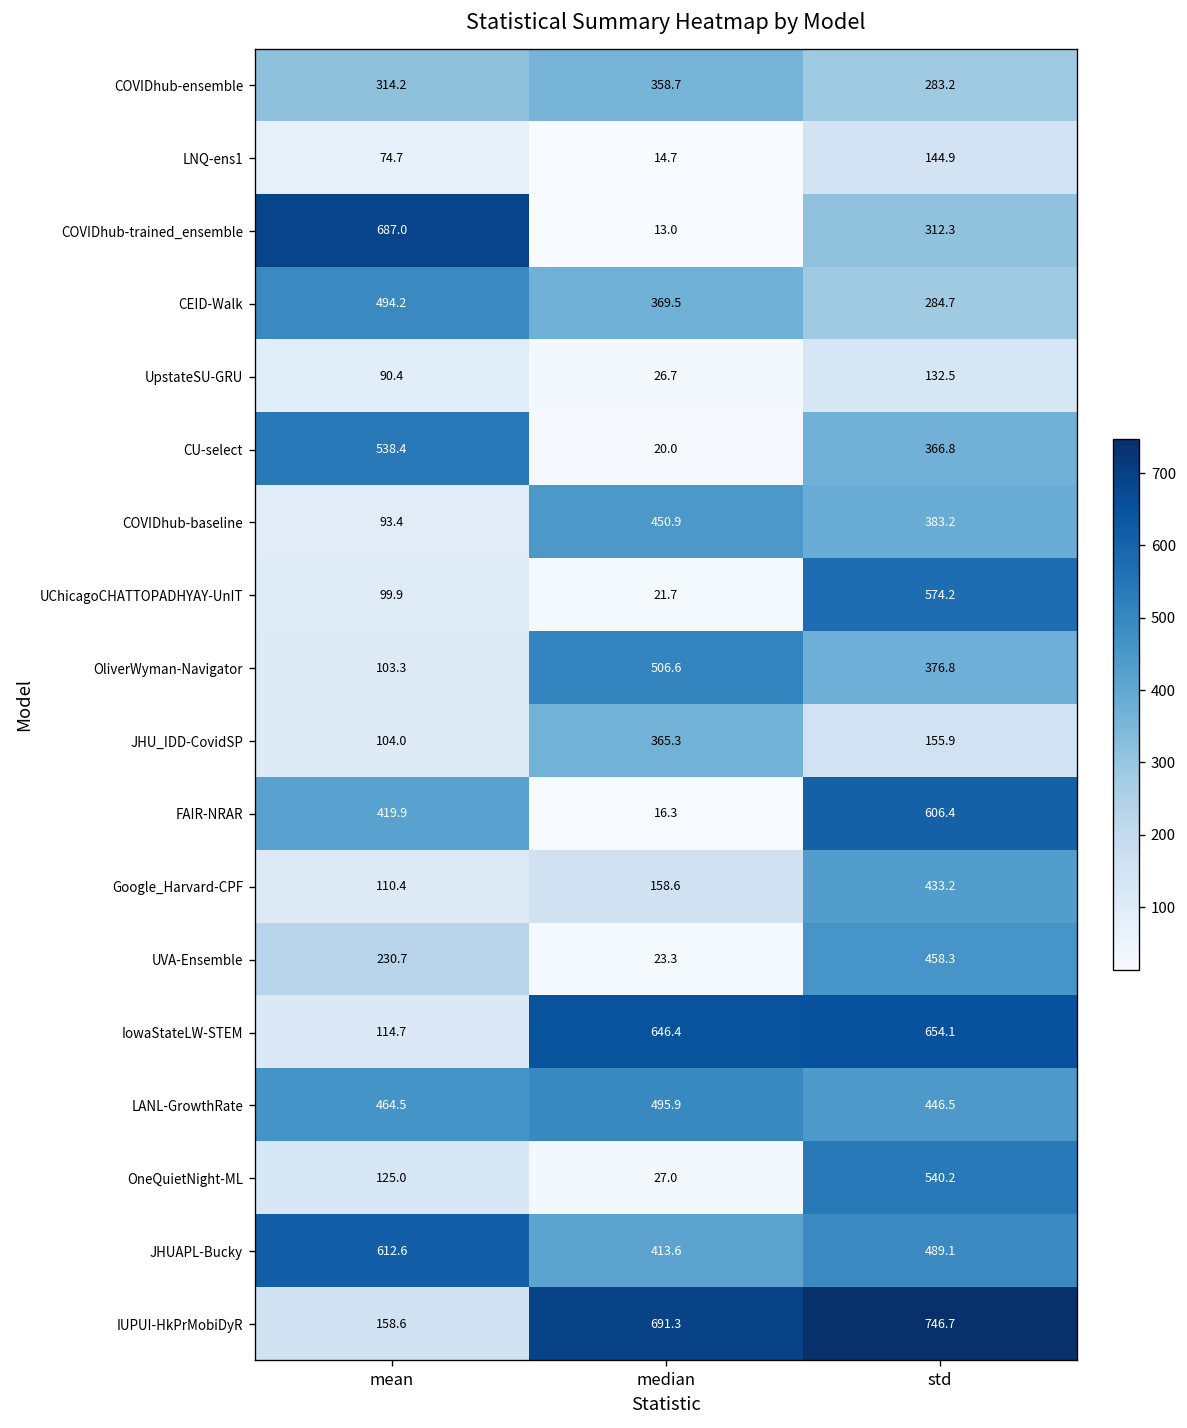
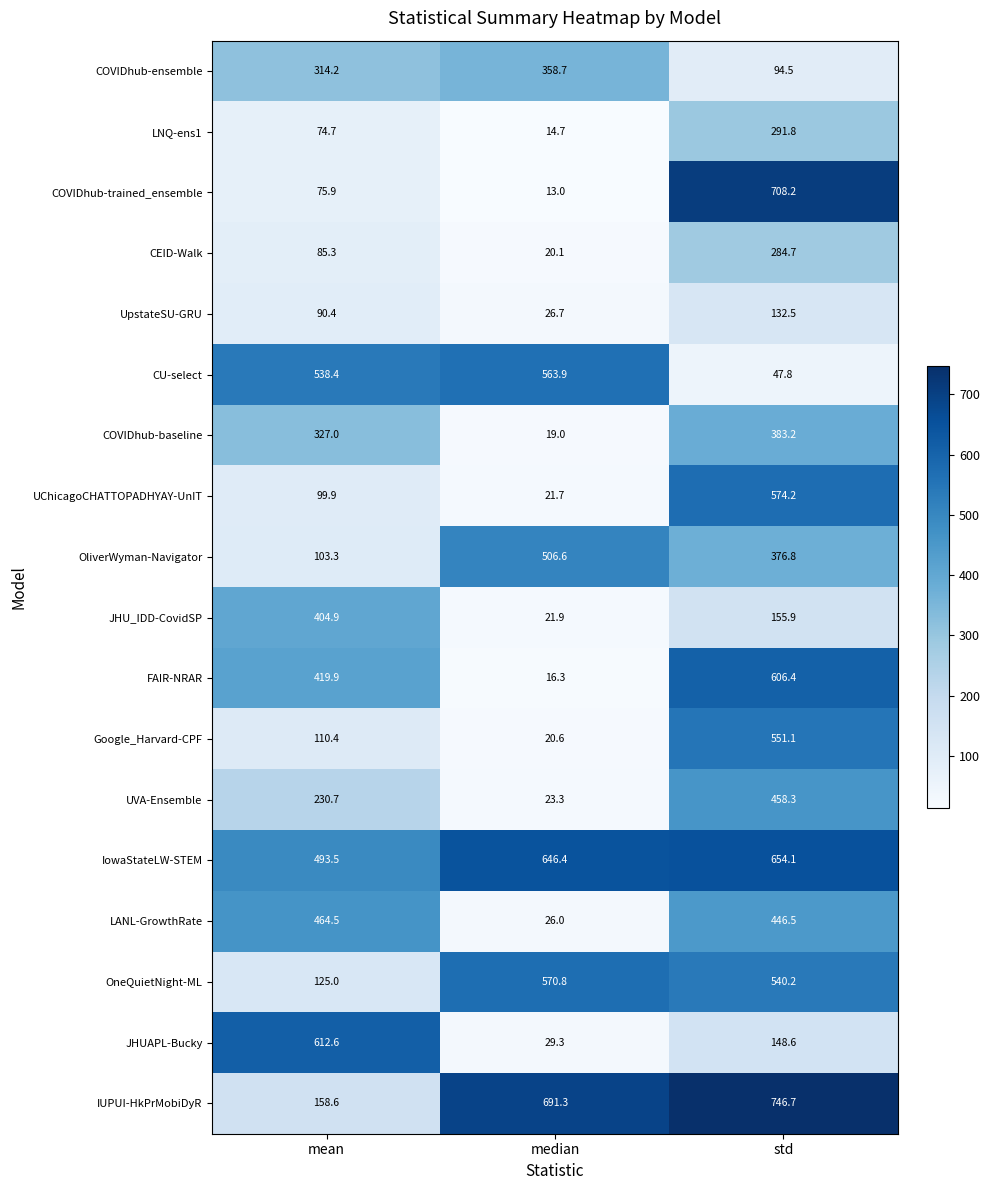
COVIDhub-ensemble, std: 283.2 -> 94.5
LNQ-ens1, std: 144.9 -> 291.8
COVIDhub-trained_ensemble, mean: 687.0 -> 75.9
COVIDhub-trained_ensemble, std: 312.3 -> 708.2
CEID-Walk, mean: 494.2 -> 85.3
CEID-Walk, median: 369.5 -> 20.1
CU-select, median: 20.0 -> 563.9
CU-select, std: 366.8 -> 47.8
COVIDhub-baseline, mean: 93.4 -> 327.0
COVIDhub-baseline, median: 450.9 -> 19.0
JHU_IDD-CovidSP, mean: 104.0 -> 404.9
JHU_IDD-CovidSP, median: 365.3 -> 21.9
Google_Harvard-CPF, median: 158.6 -> 20.6
Google_Harvard-CPF, std: 433.2 -> 551.1
IowaStateLW-STEM, mean: 114.7 -> 493.5
LANL-GrowthRate, median: 495.9 -> 26.0
OneQuietNight-ML, median: 27.0 -> 570.8
JHUAPL-Bucky, median: 413.6 -> 29.3
JHUAPL-Bucky, std: 489.1 -> 148.6
